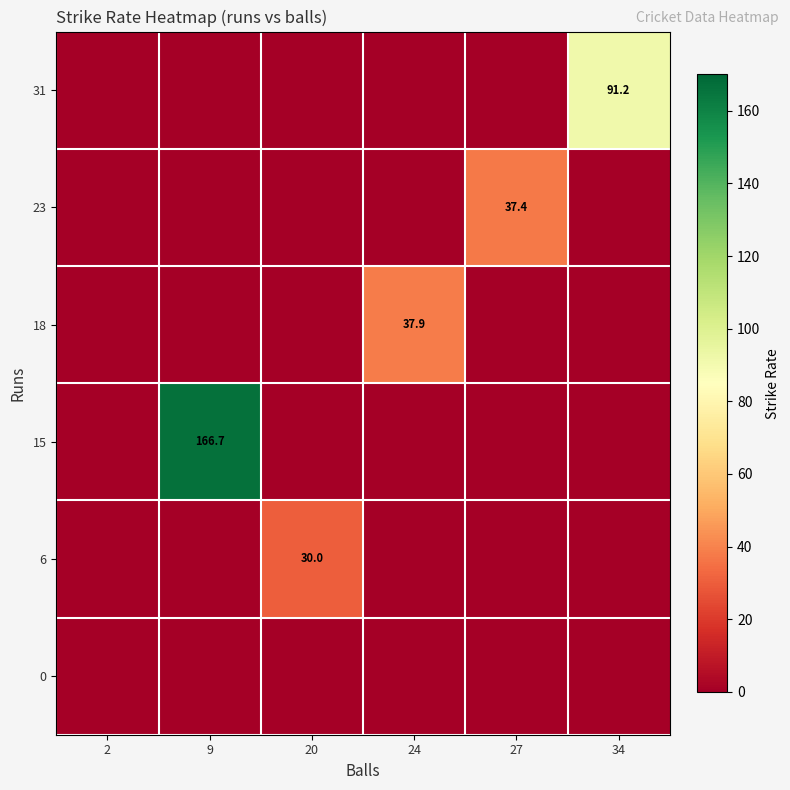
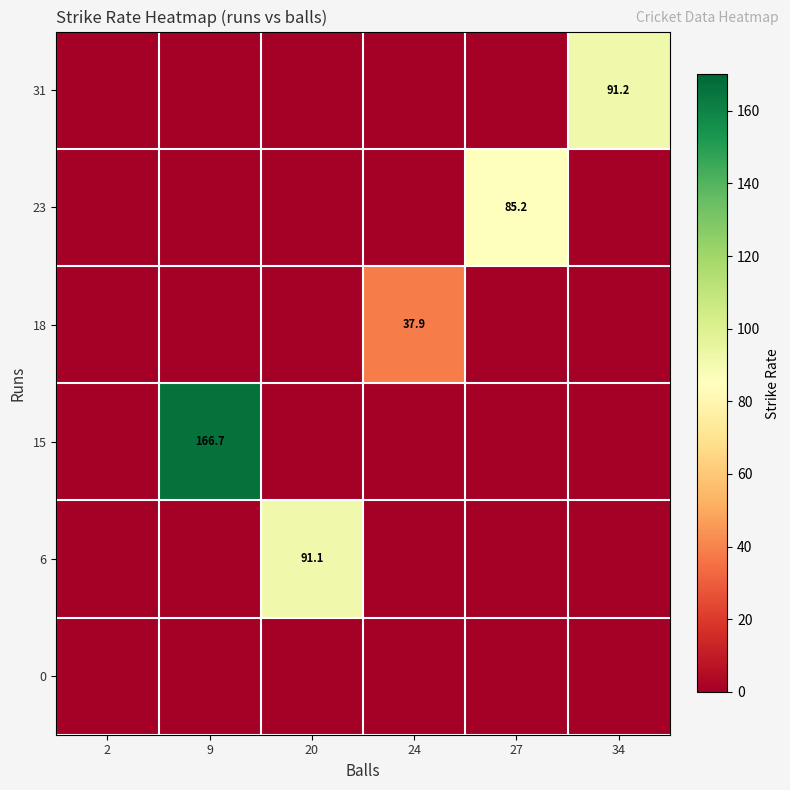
23, 27: 37.4 -> 85.2
6, 20: 30.0 -> 91.1
